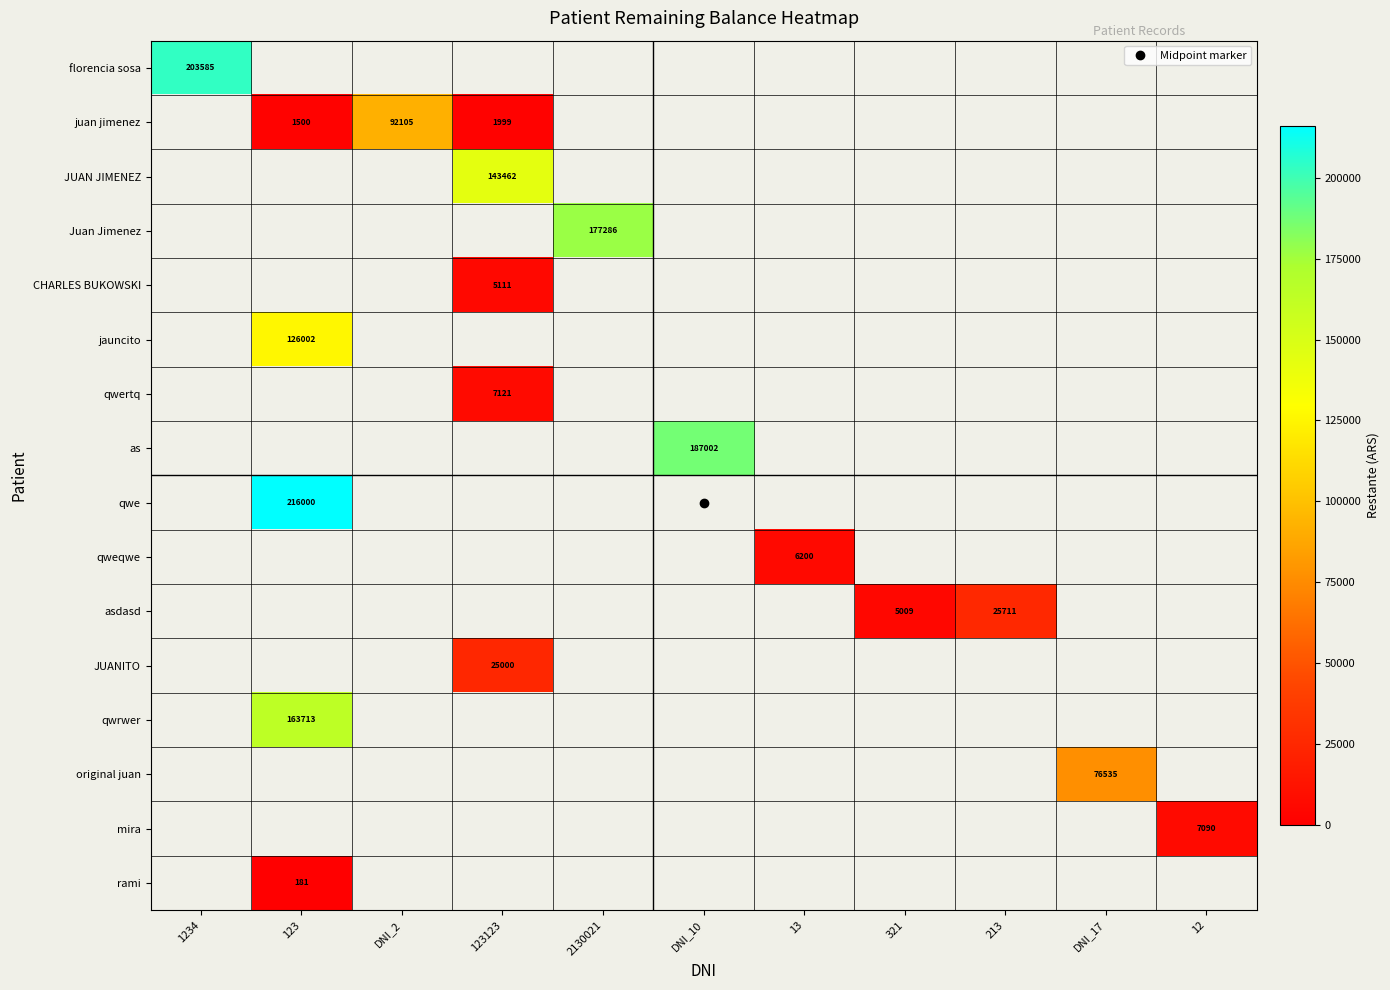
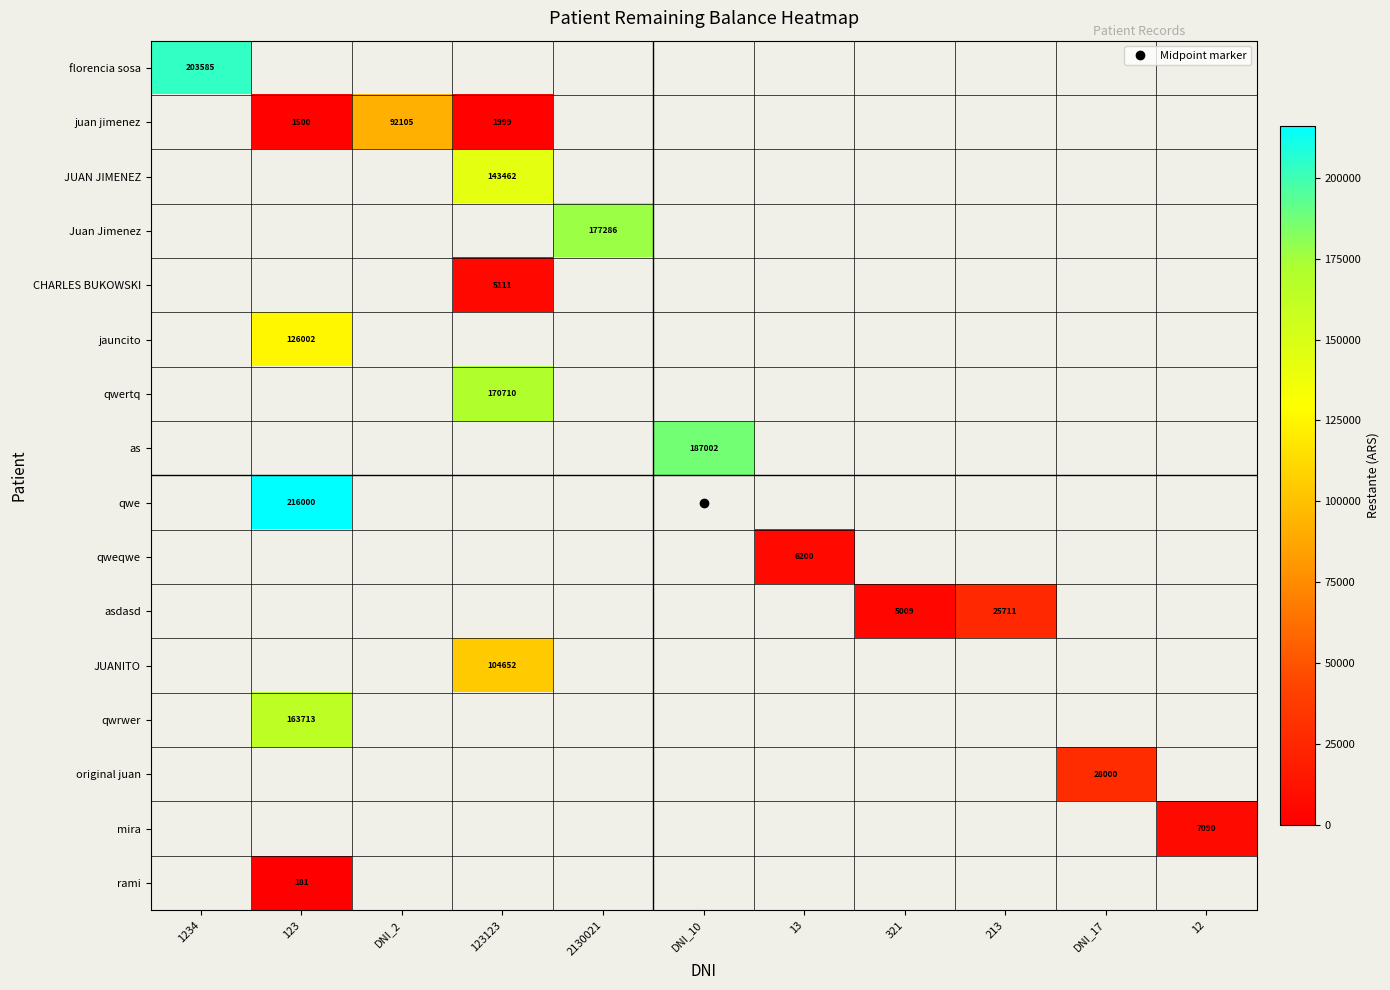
qwertq, 123123: 7121 -> 170710
JUANITO, 123123: 25000 -> 104652
original juan, DNI_17: 76535 -> 28000
